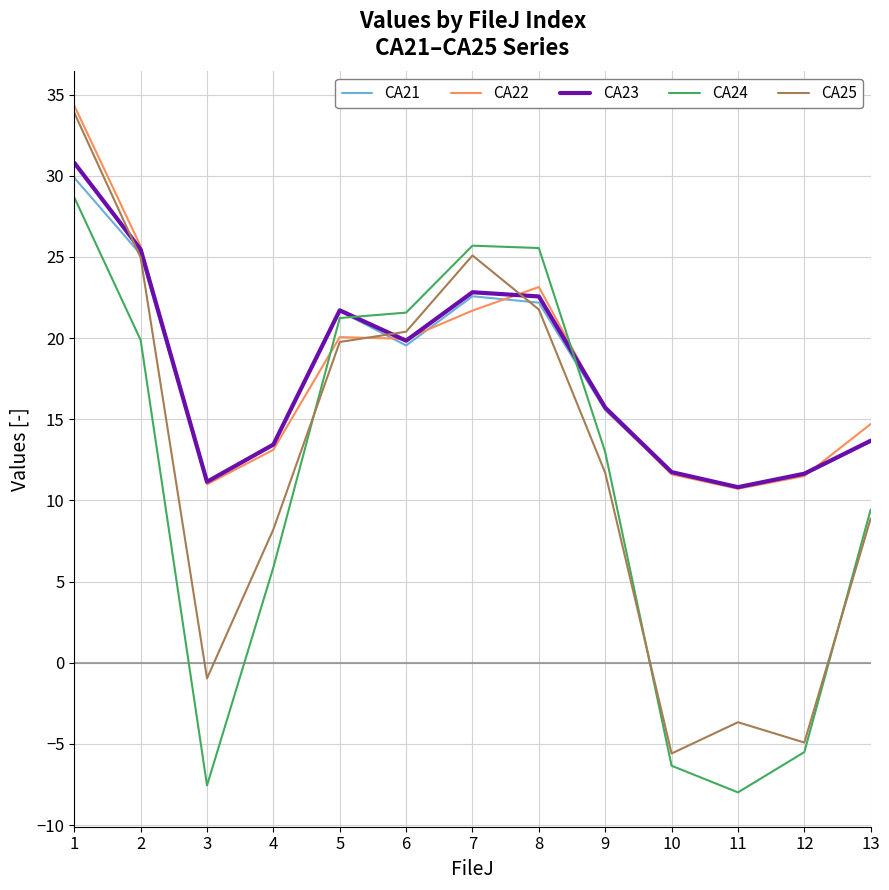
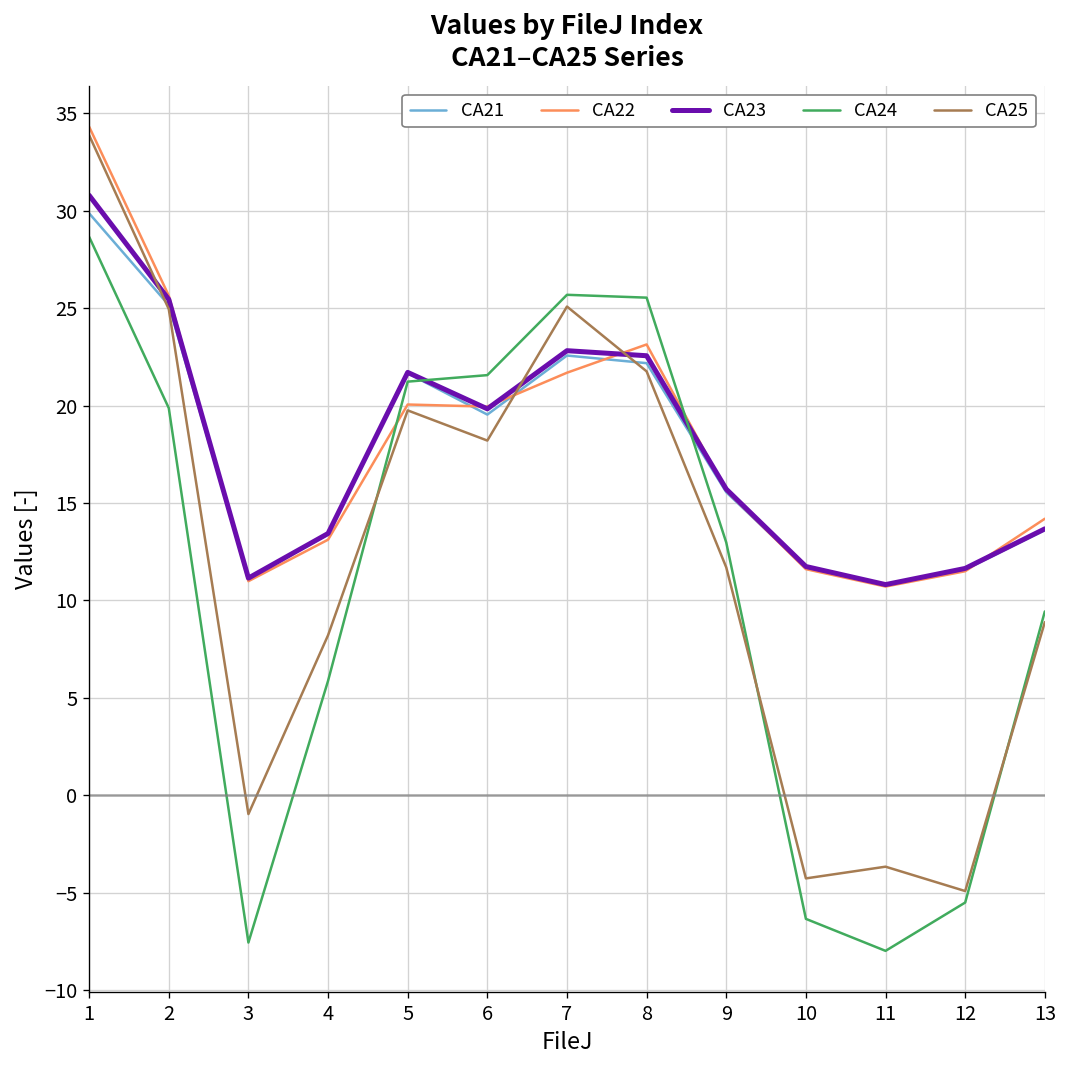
CA25, 6: 20.4 -> 18.2
CA25, 10: -5.6 -> -4.3
CA22, 13: 14.7 -> 14.2
